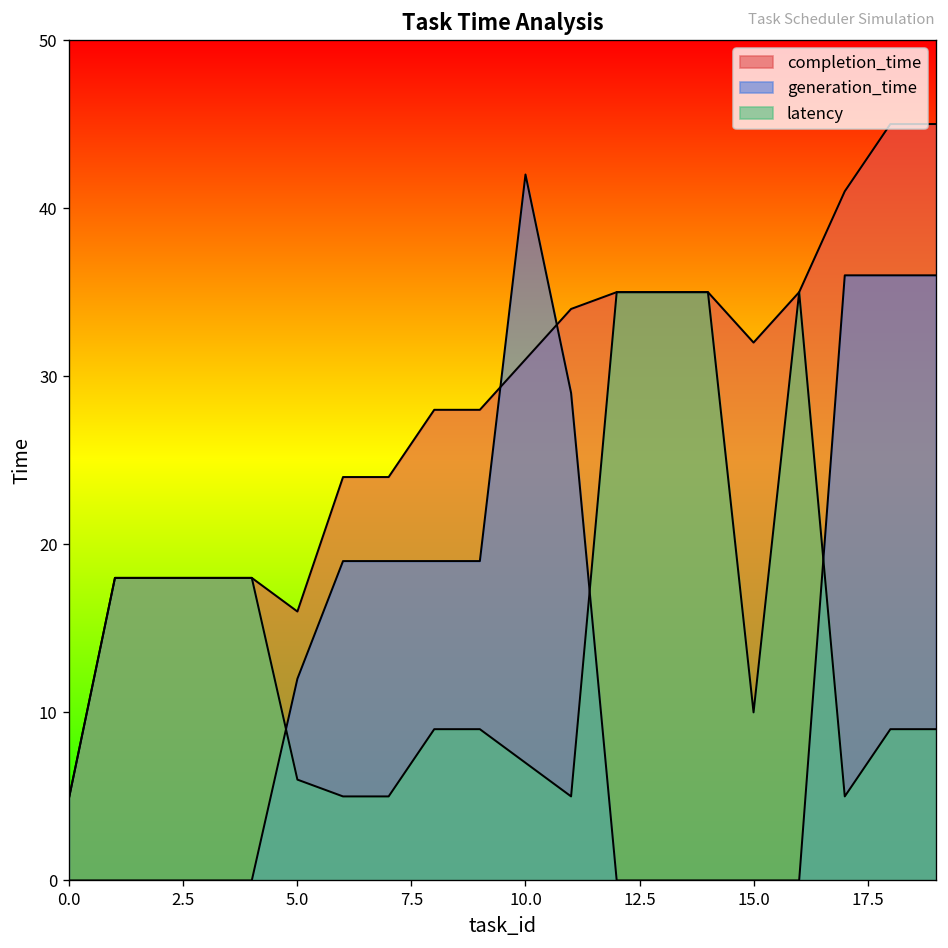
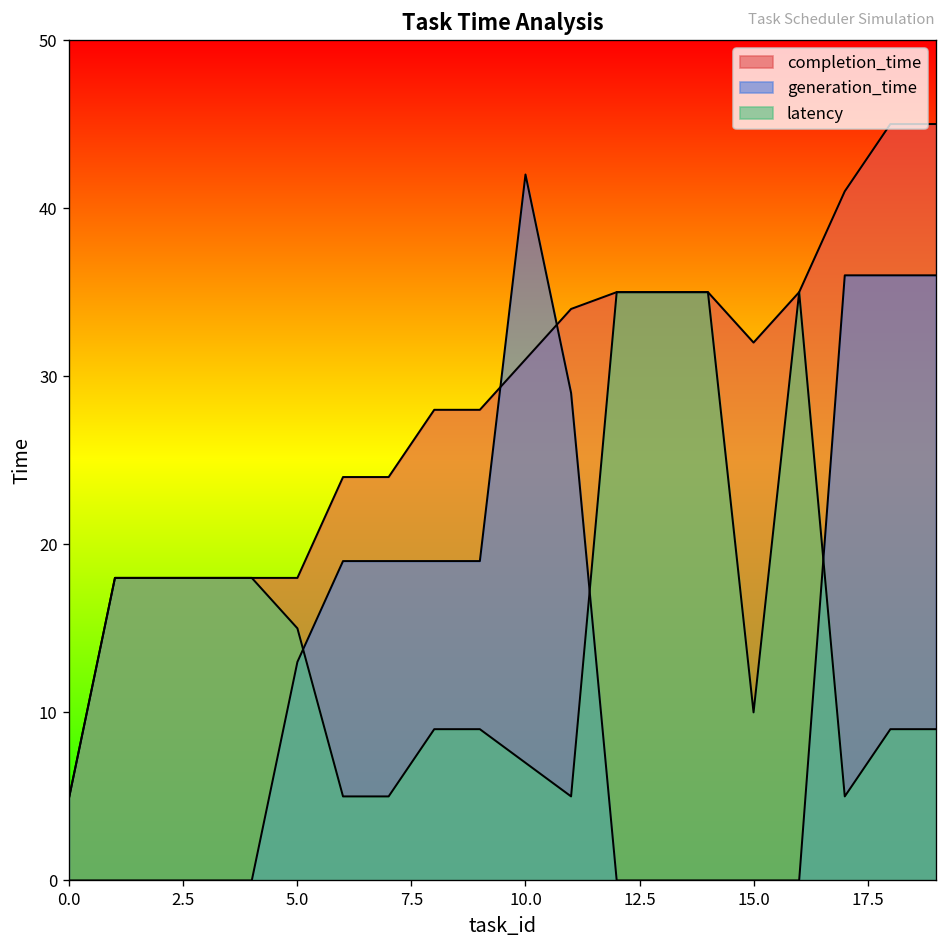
completion_time, 5.0: 16 -> 18
generation_time, 5.0: 12 -> 13
latency, 5.0: 6 -> 15
